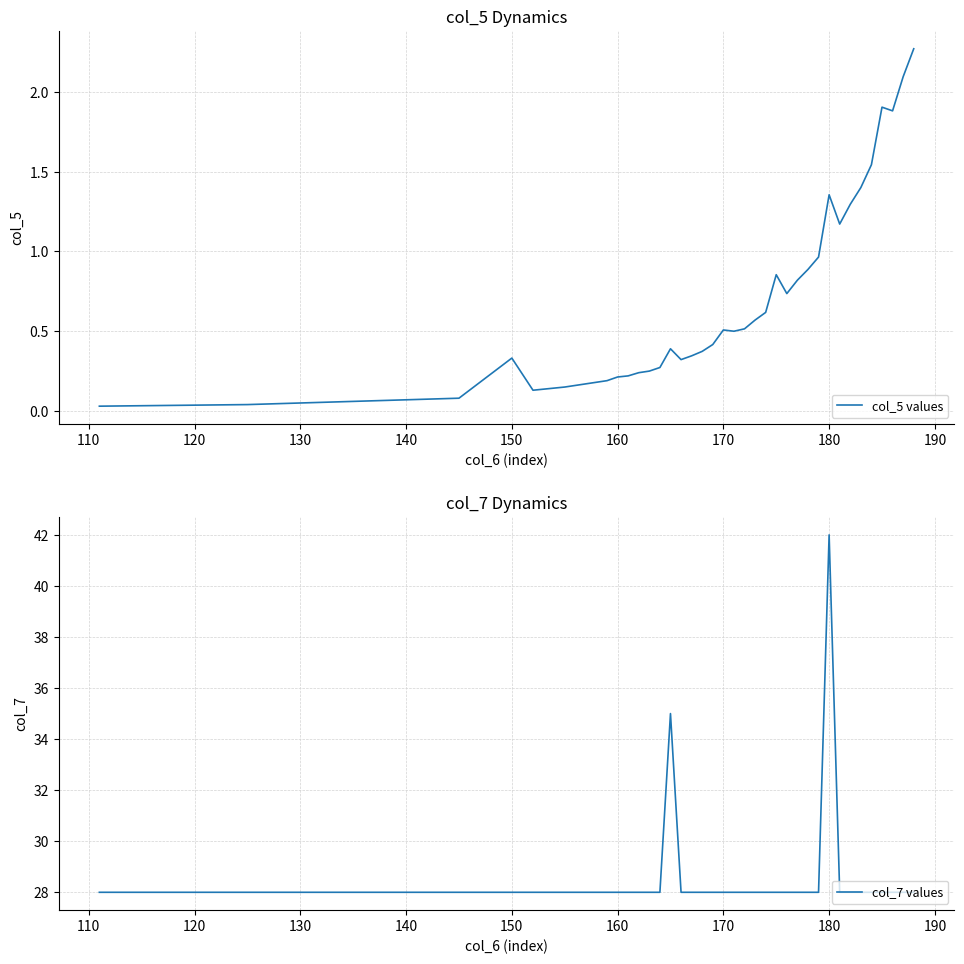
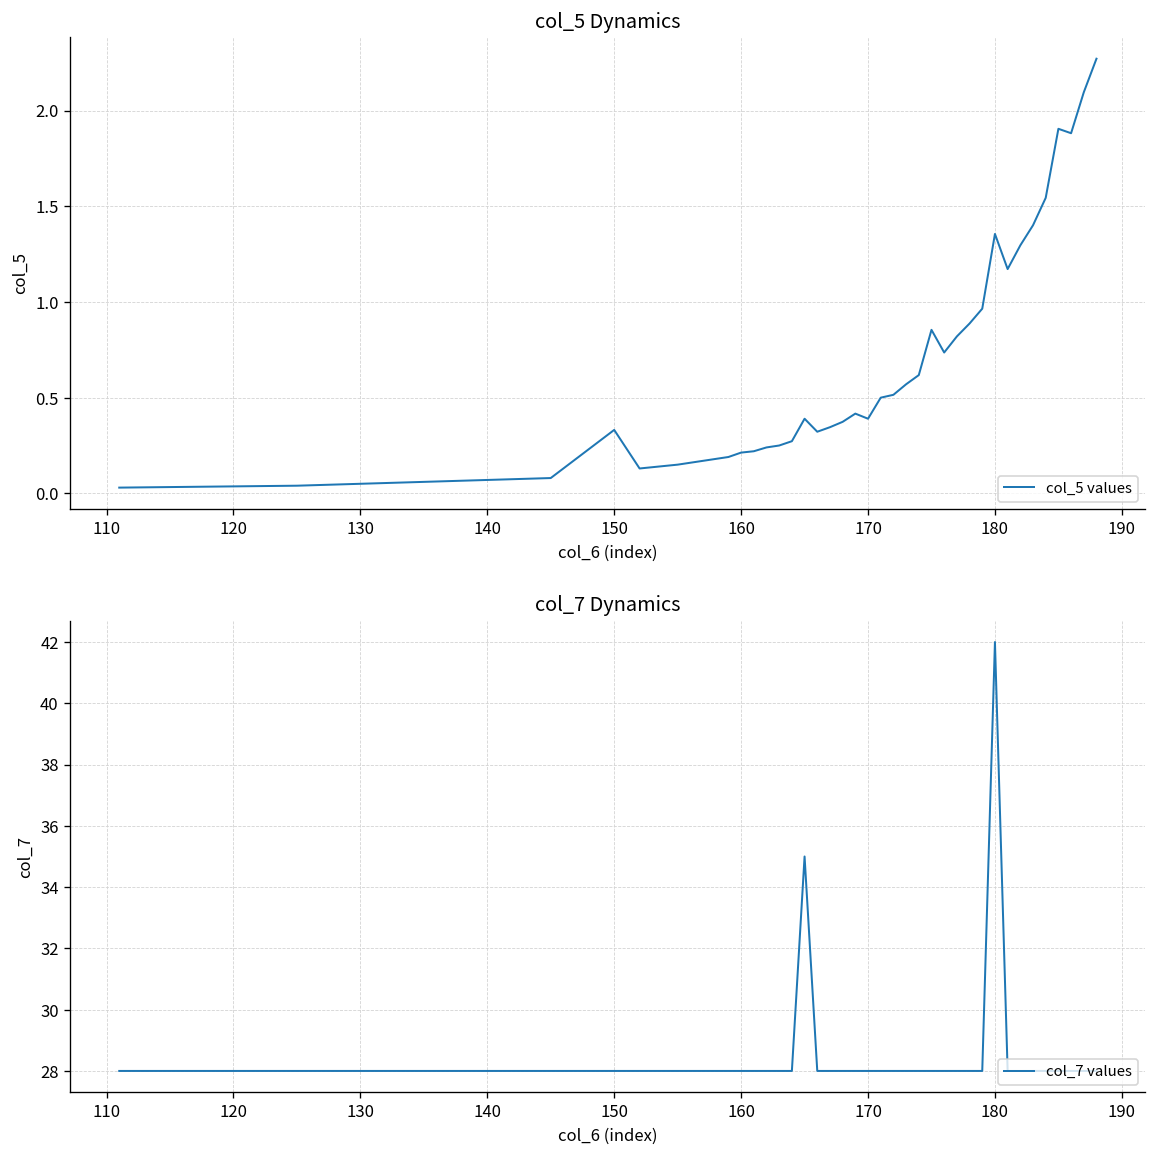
col_5 Dynamics, 170: 0.51 -> 0.39
